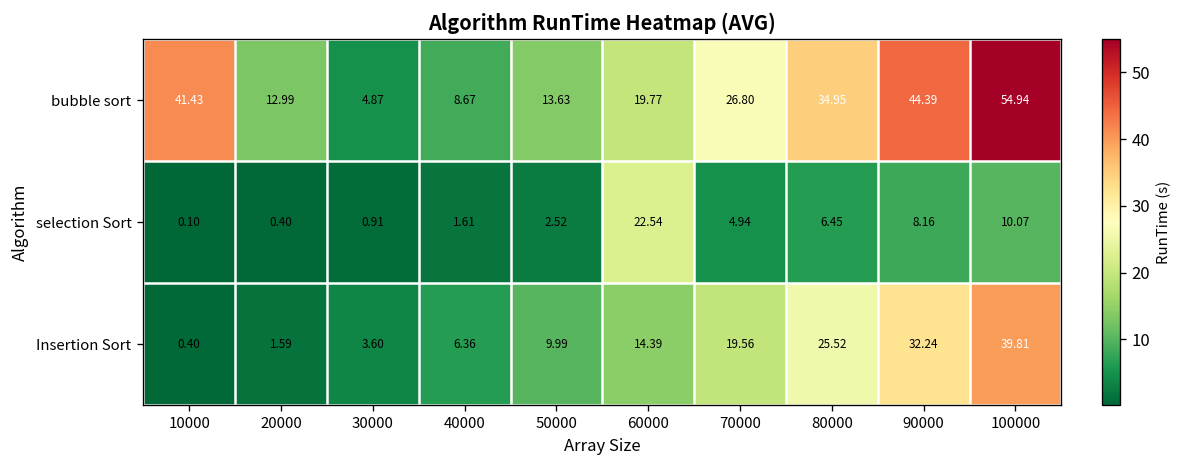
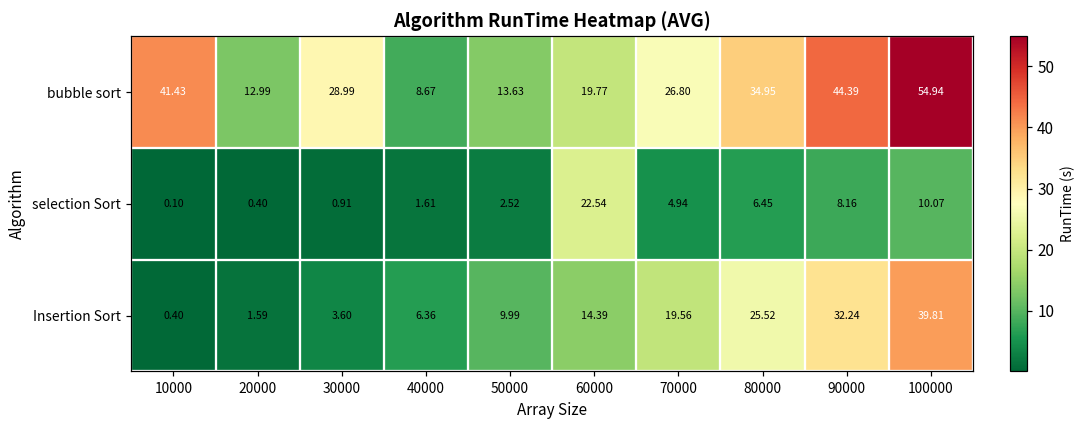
bubble sort, 30000: 4.87 -> 28.99
